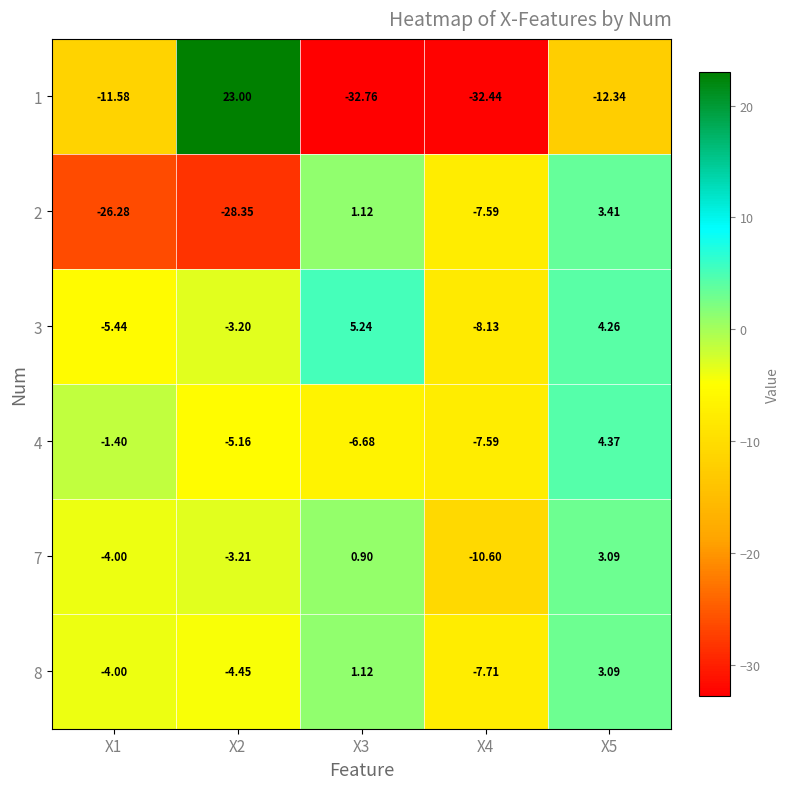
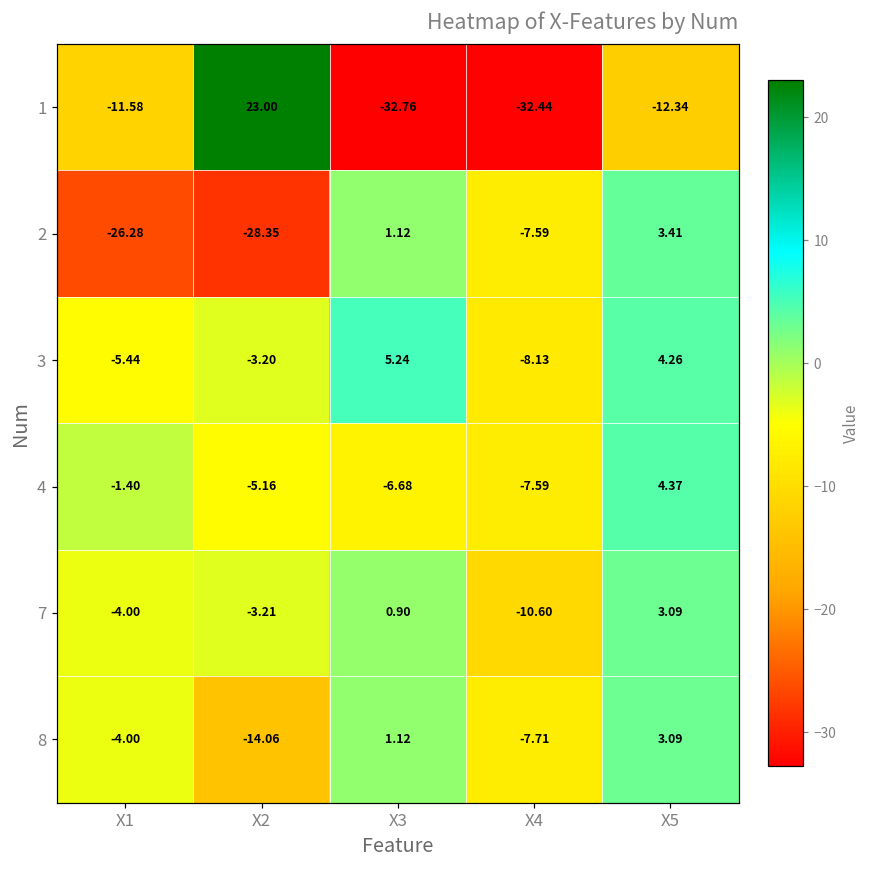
8, X2: -4.45 -> -14.06
